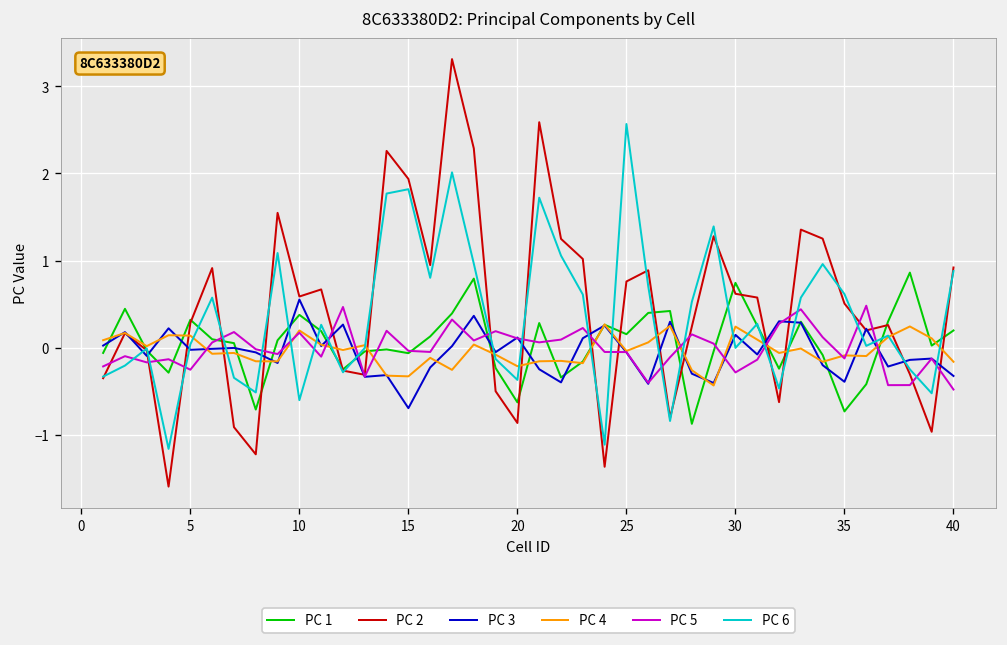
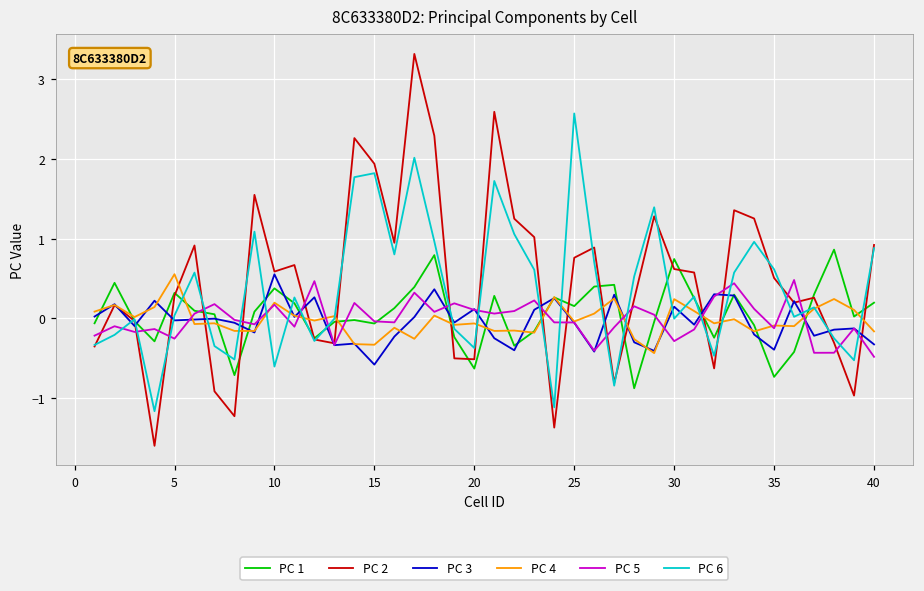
PC 4, 5: 0.1 -> 0.6
PC 3, 15: -0.7 -> -0.6
PC 2, 20: -0.9 -> -0.5
PC 4, 20: -0.2 -> -0.1
